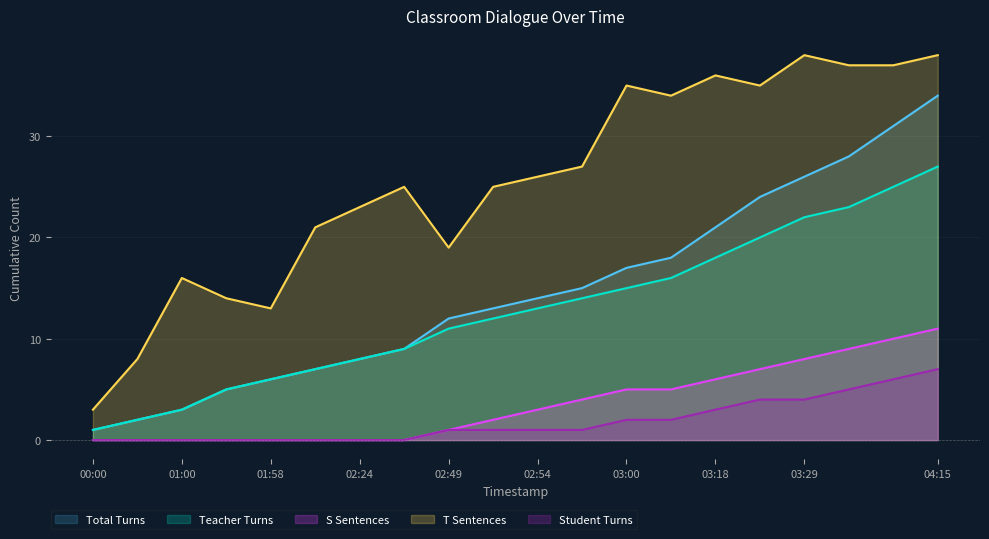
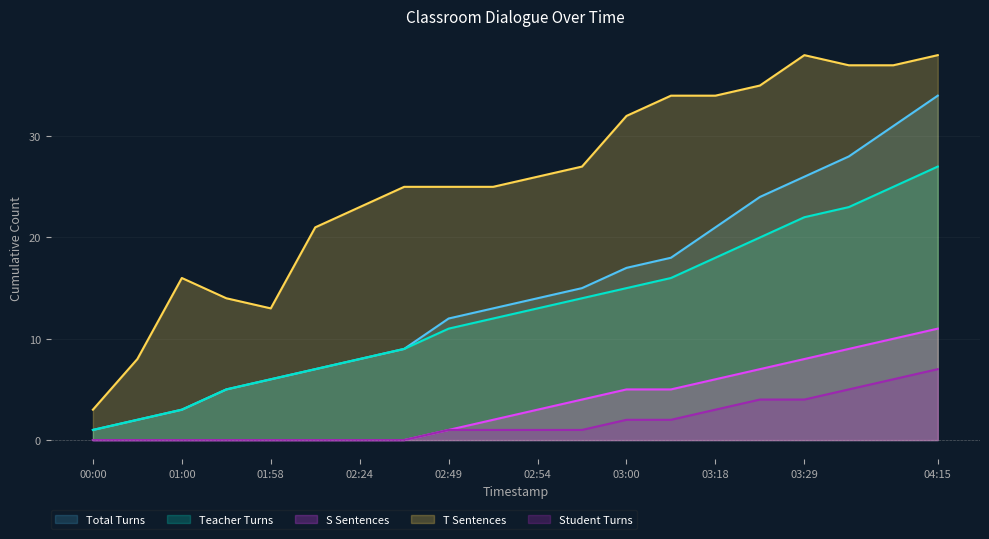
T Sentences, 02:49: 19 -> 25
T Sentences, 03:00: 35 -> 32
T Sentences, 03:18: 36 -> 34
